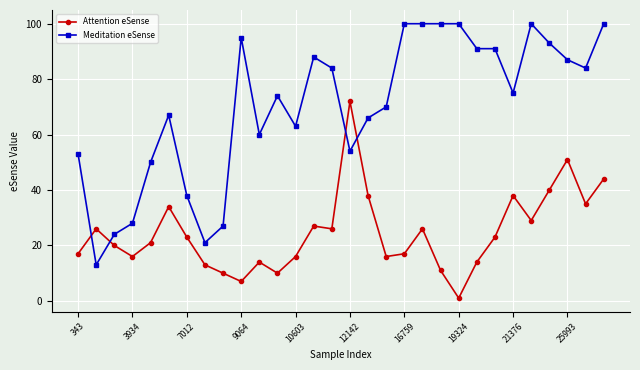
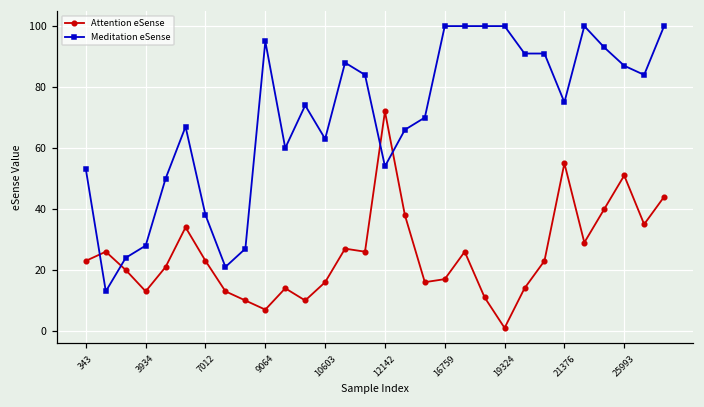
Attention eSense, 343: 17 -> 23
Attention eSense, 3934: 16 -> 13
Attention eSense, 21376: 38 -> 55
